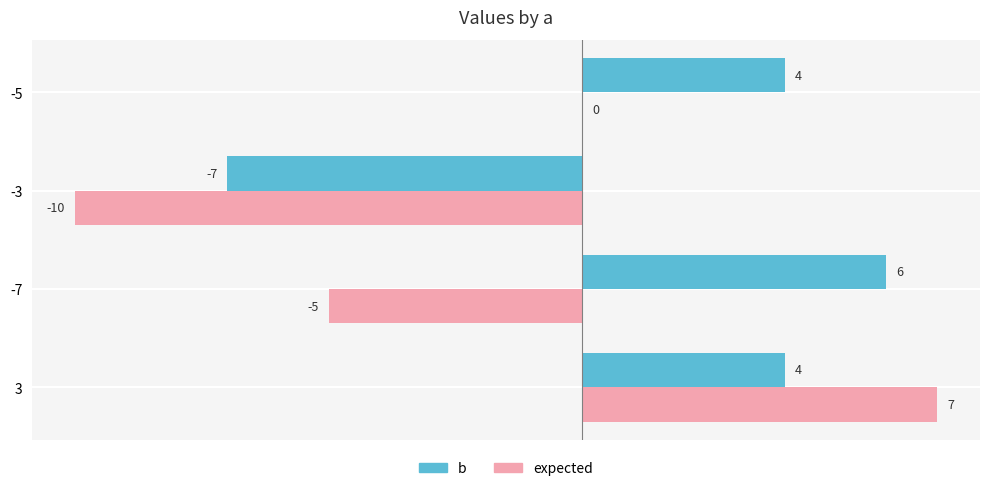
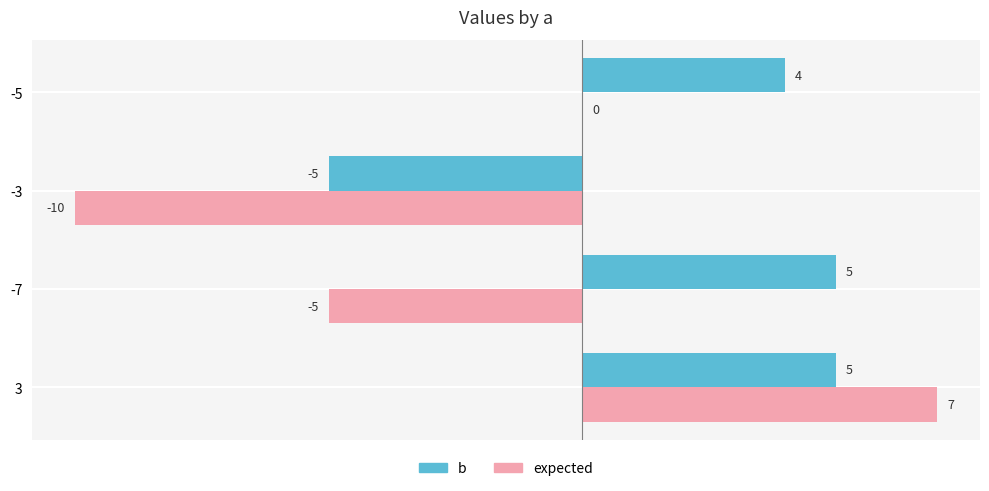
b, -3: -7 -> -5
b, -7: 6 -> 5
b, 3: 4 -> 5
